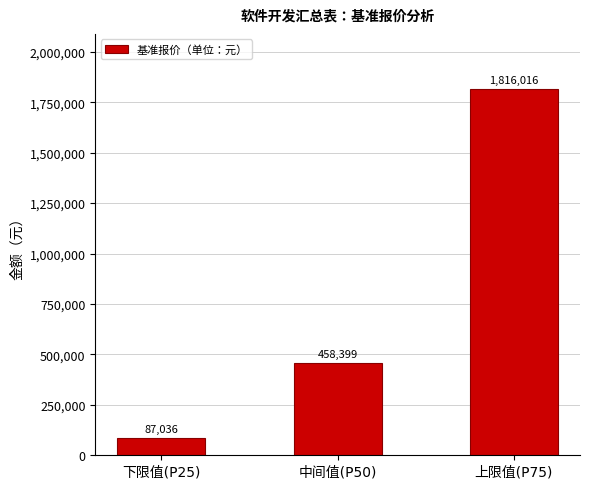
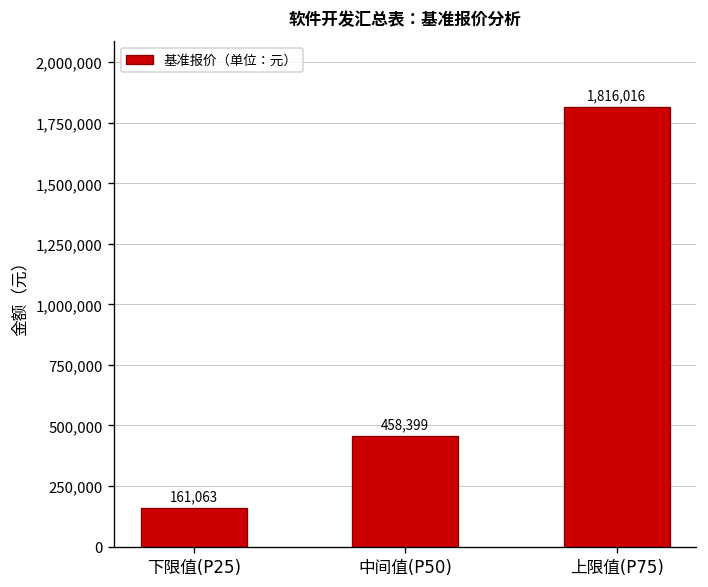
下限值(P25): 87,036 -> 161,063
